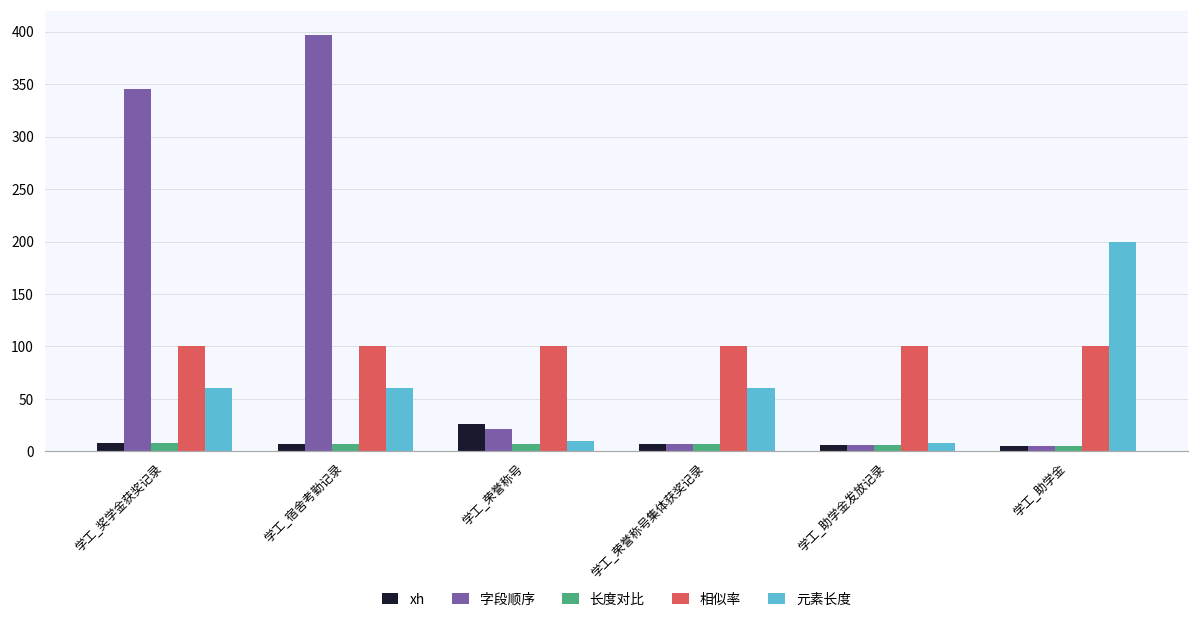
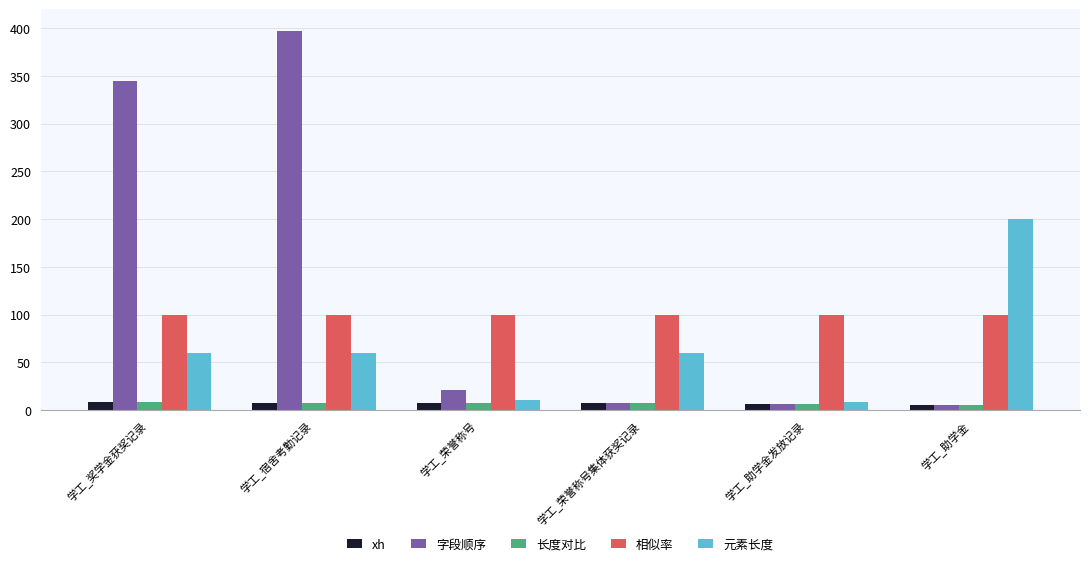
xh, 学工_荣誉称号: 30 -> 10
